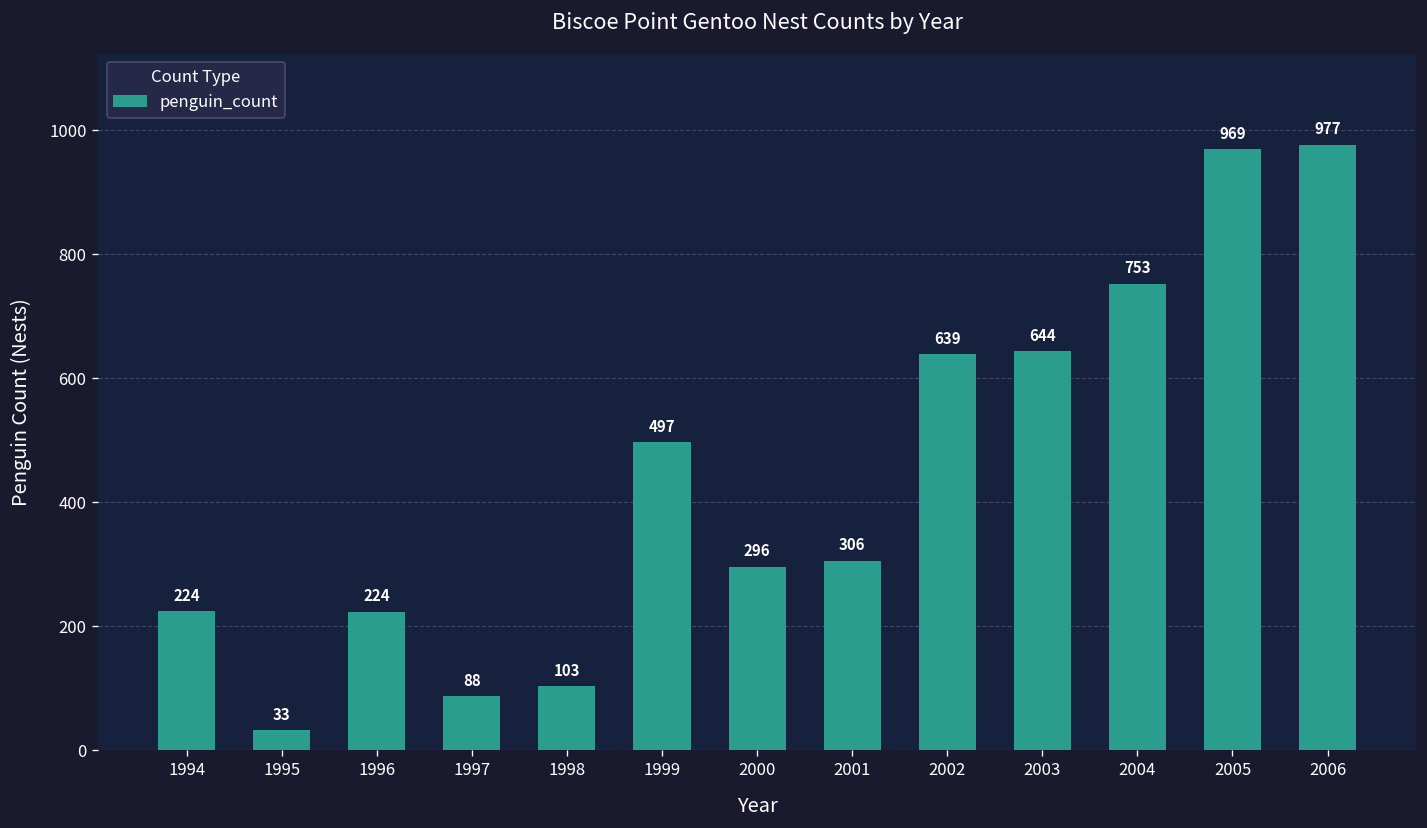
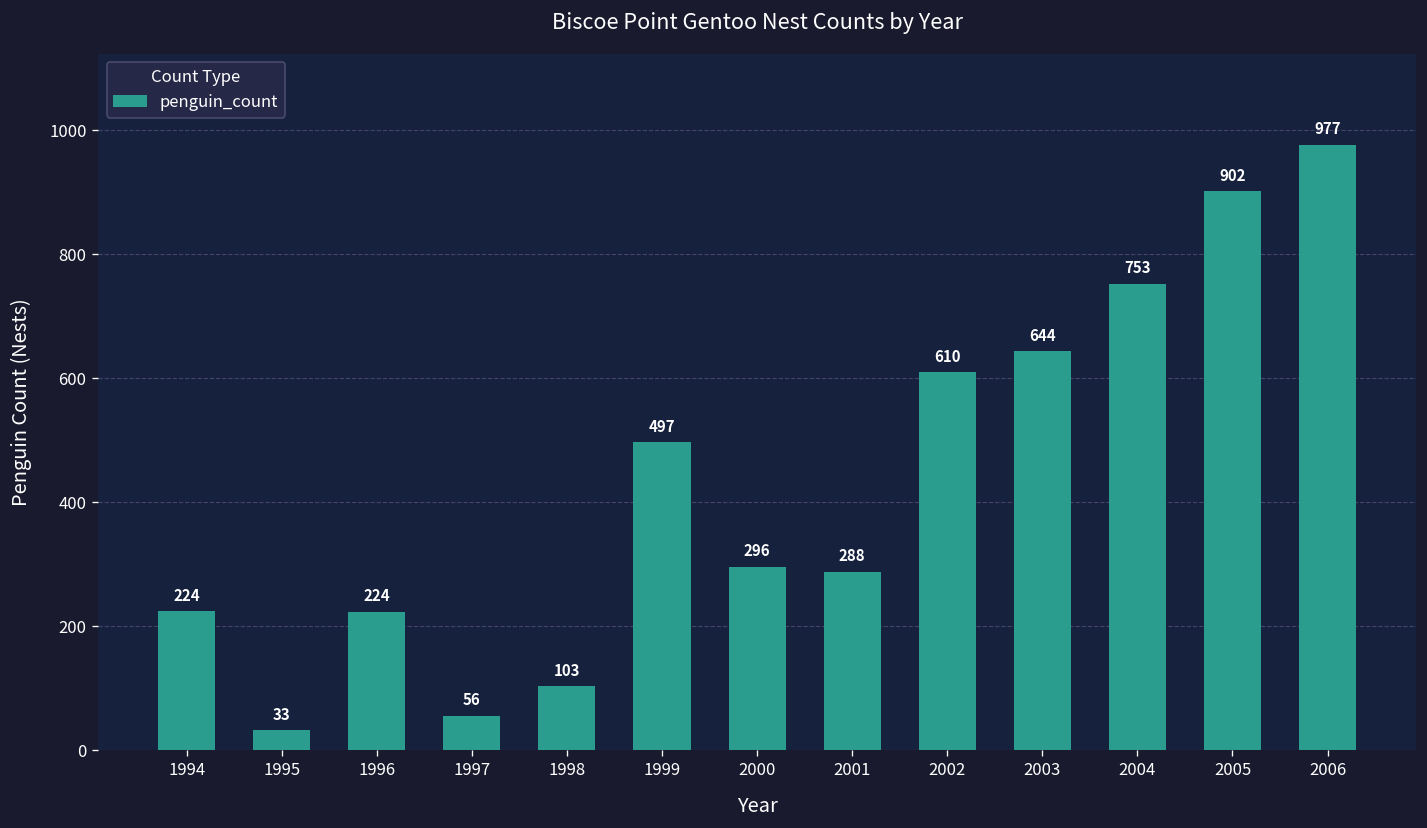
1997: 88 -> 56
2001: 306 -> 288
2002: 639 -> 610
2005: 969 -> 902
